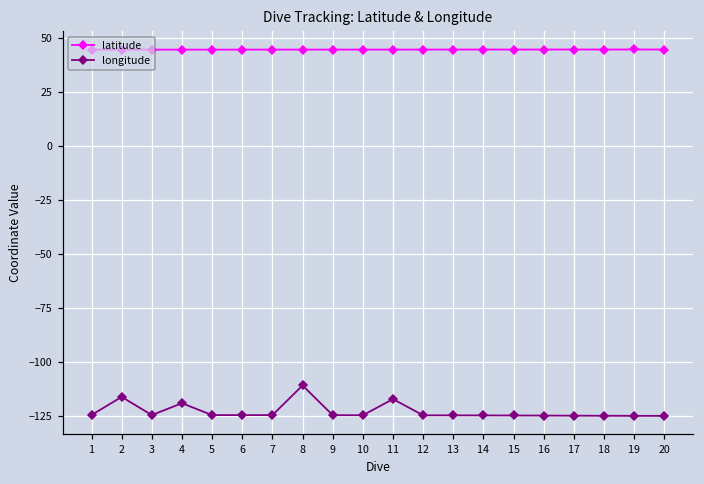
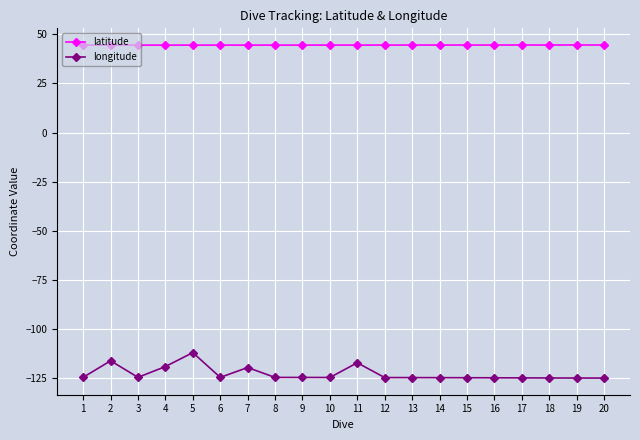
longitude, 5: -125 -> -112
longitude, 7: -125 -> -120
longitude, 8: -111 -> -125
